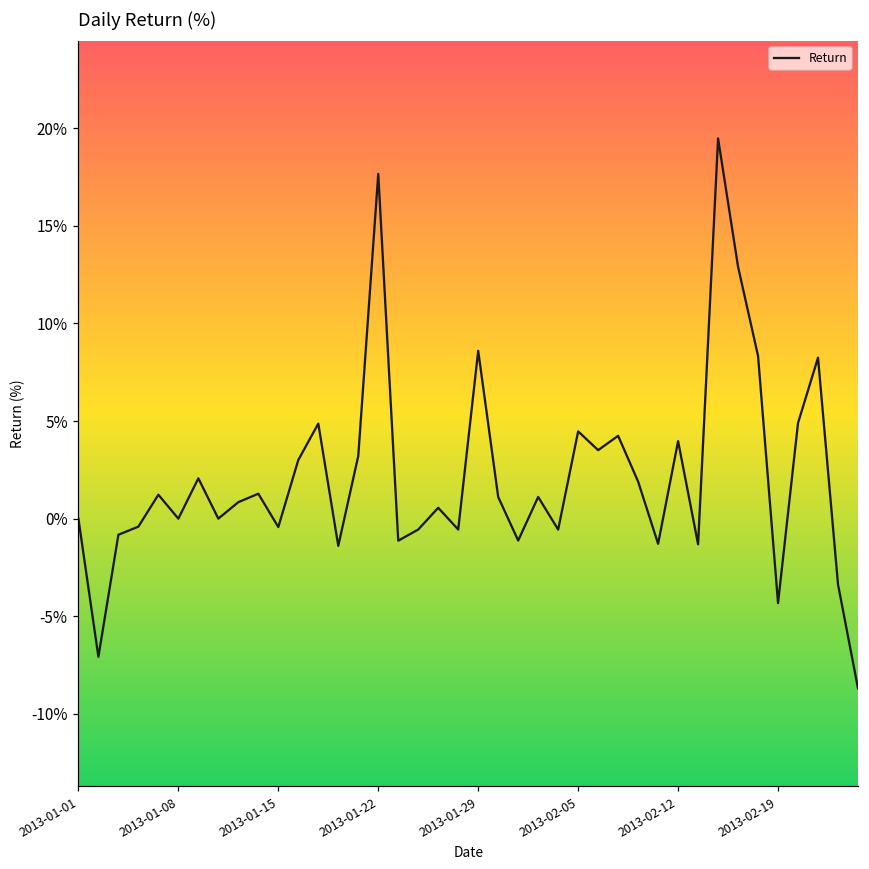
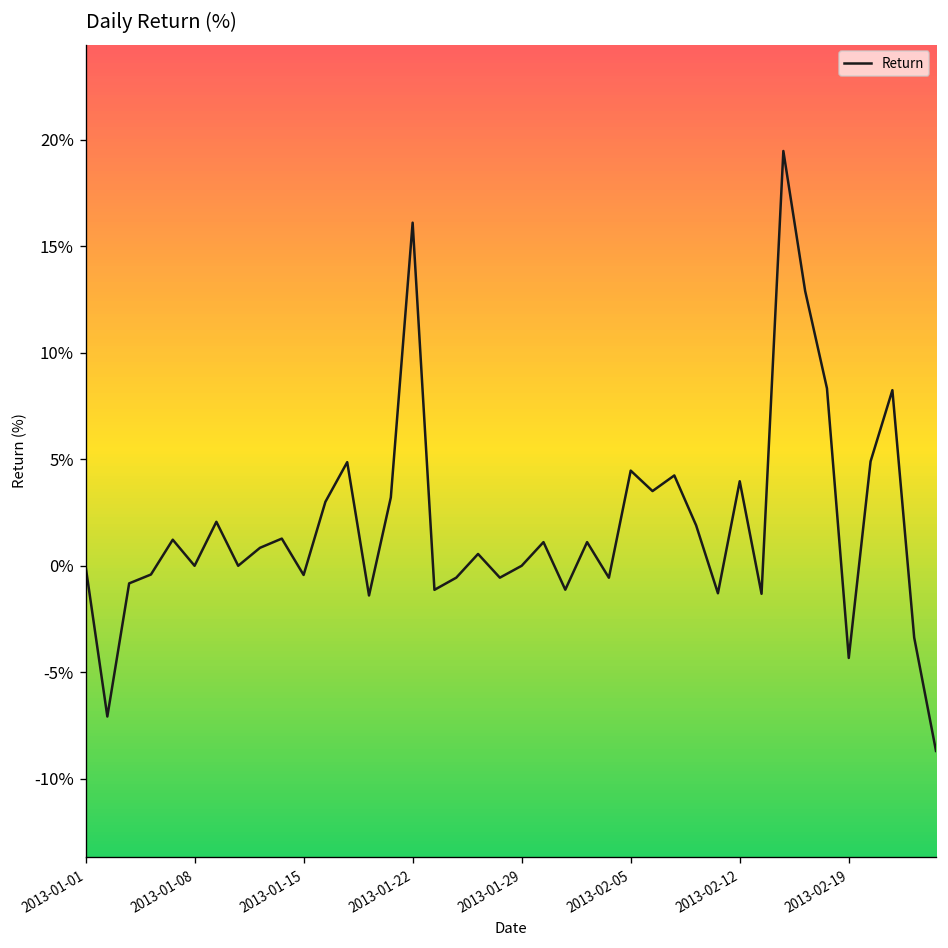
2013-01-22: 17.7% -> 16.1%
2013-01-29: 8.6% -> 0.0%
